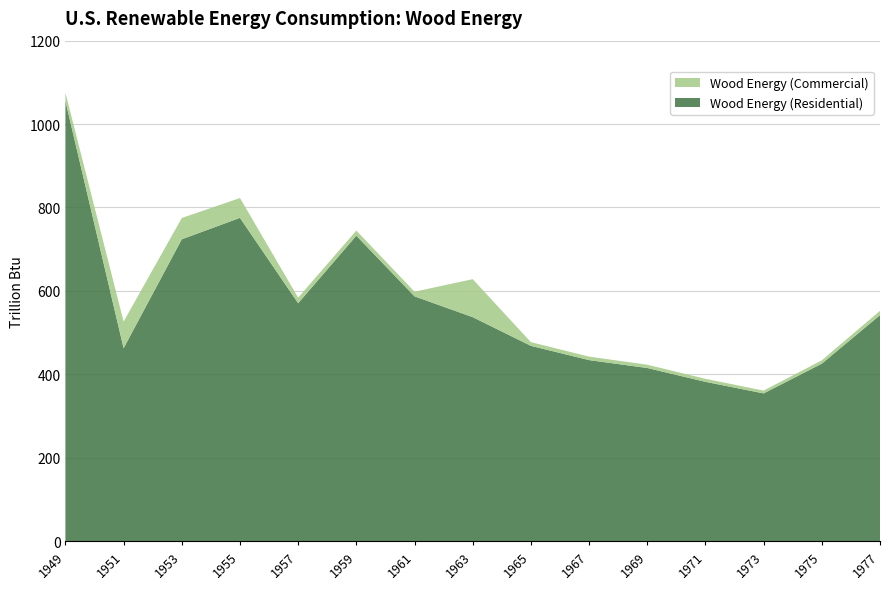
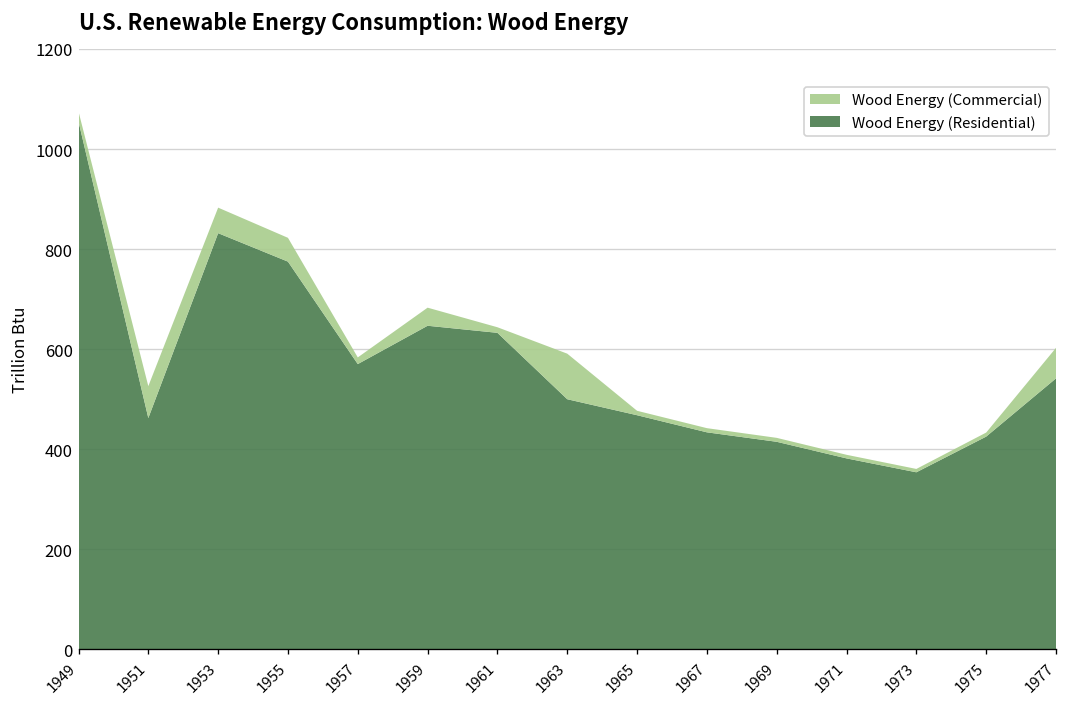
Wood Energy (Residential), 1953: 720 -> 830
Wood Energy (Residential), 1959: 730 -> 650
Wood Energy (Commercial), 1959: 10 -> 40
Wood Energy (Residential), 1961: 590 -> 630
Wood Energy (Residential), 1963: 540 -> 500
Wood Energy (Commercial), 1977: 10 -> 60
